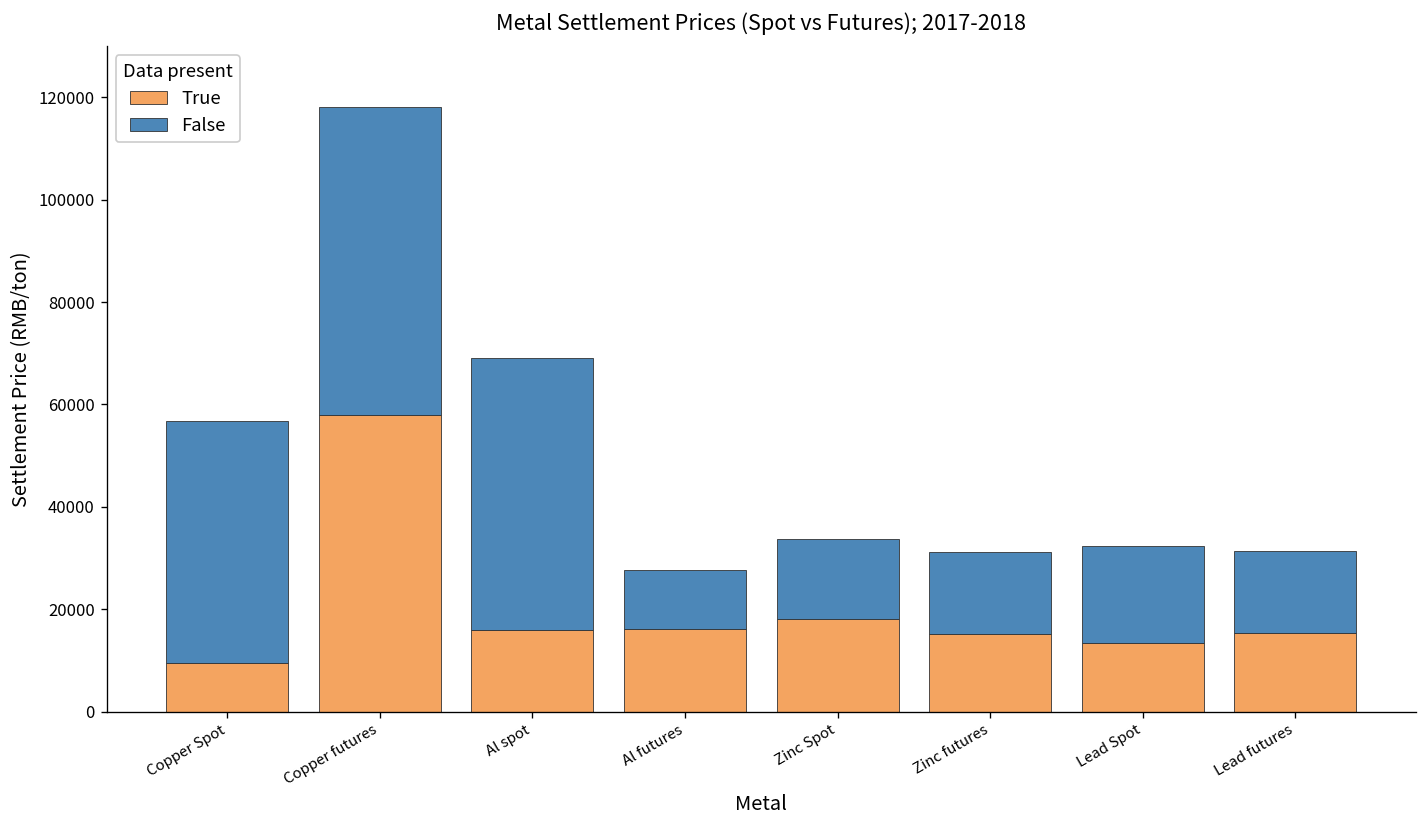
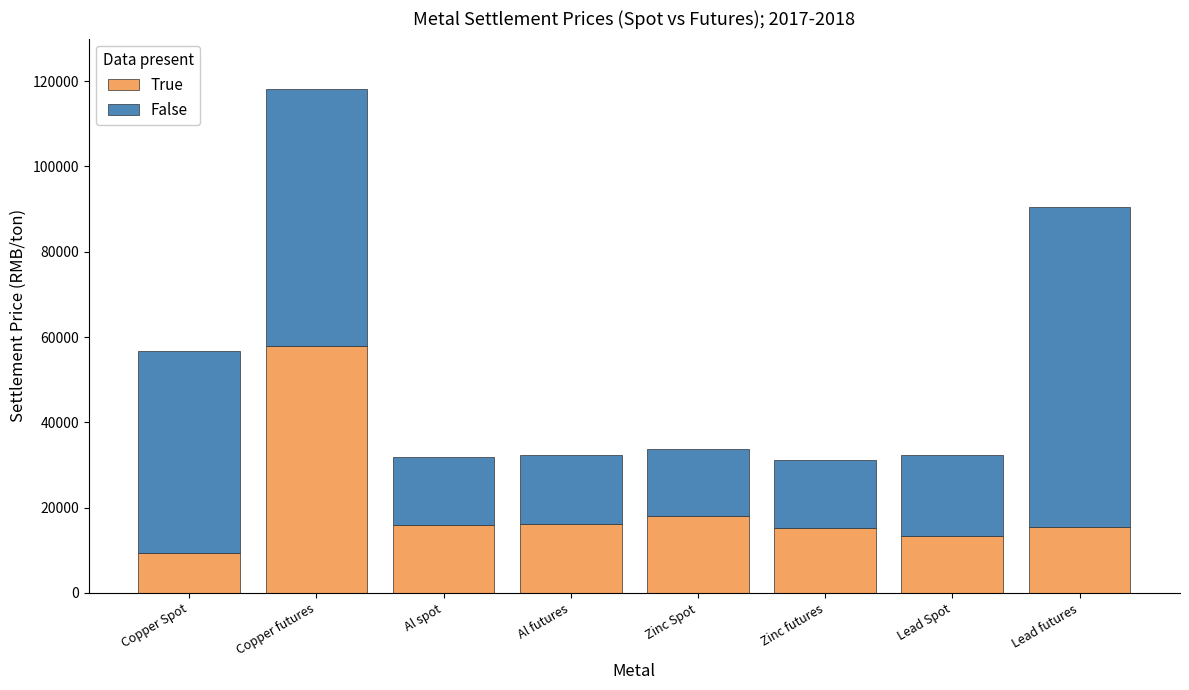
False, Al spot: 53000 -> 16000
False, Al futures: 11000 -> 16000
False, Lead futures: 16000 -> 75000
